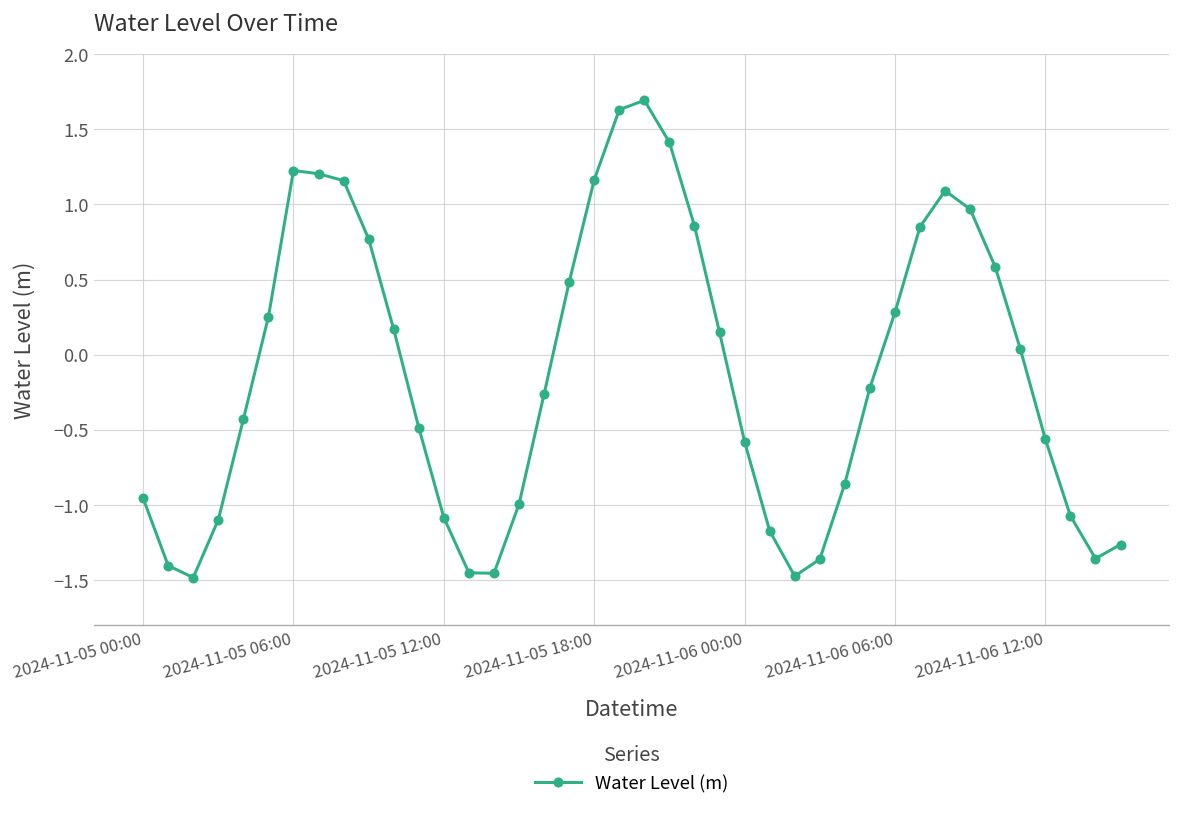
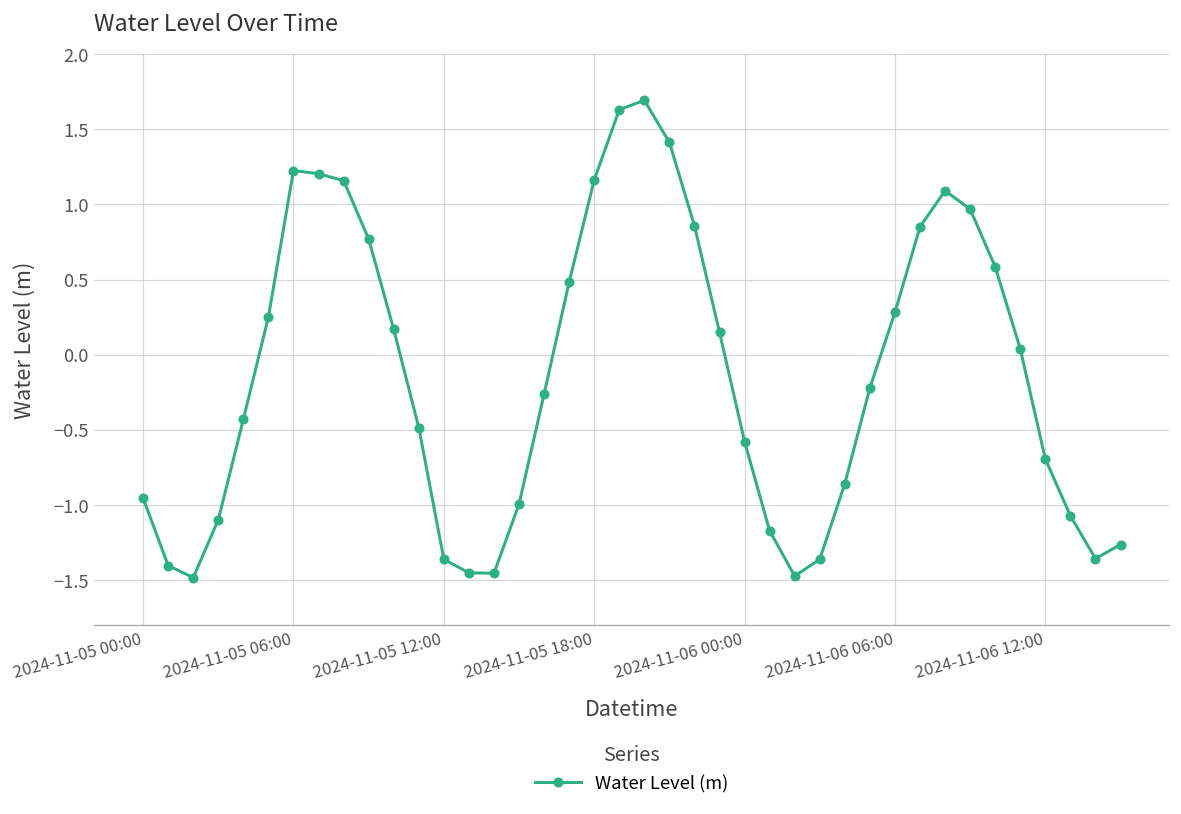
2024-11-05 12:00: -1.08 -> -1.36
2024-11-06 12:00: -0.56 -> -0.69
